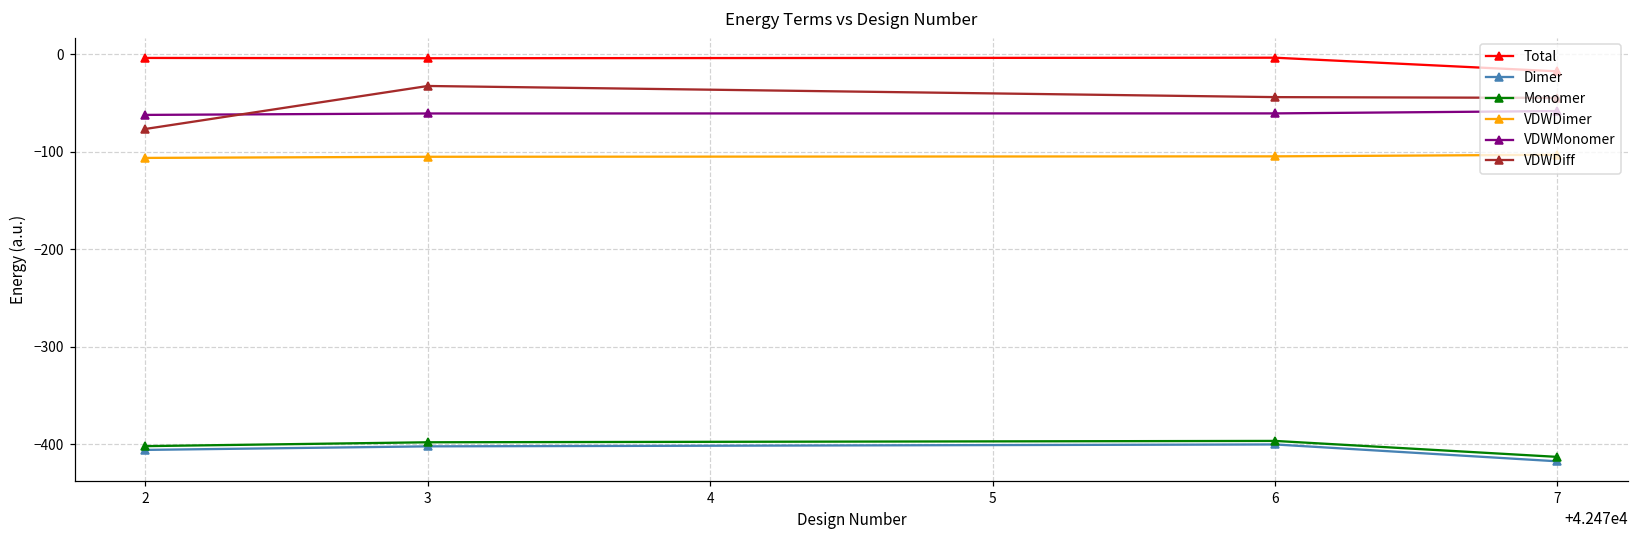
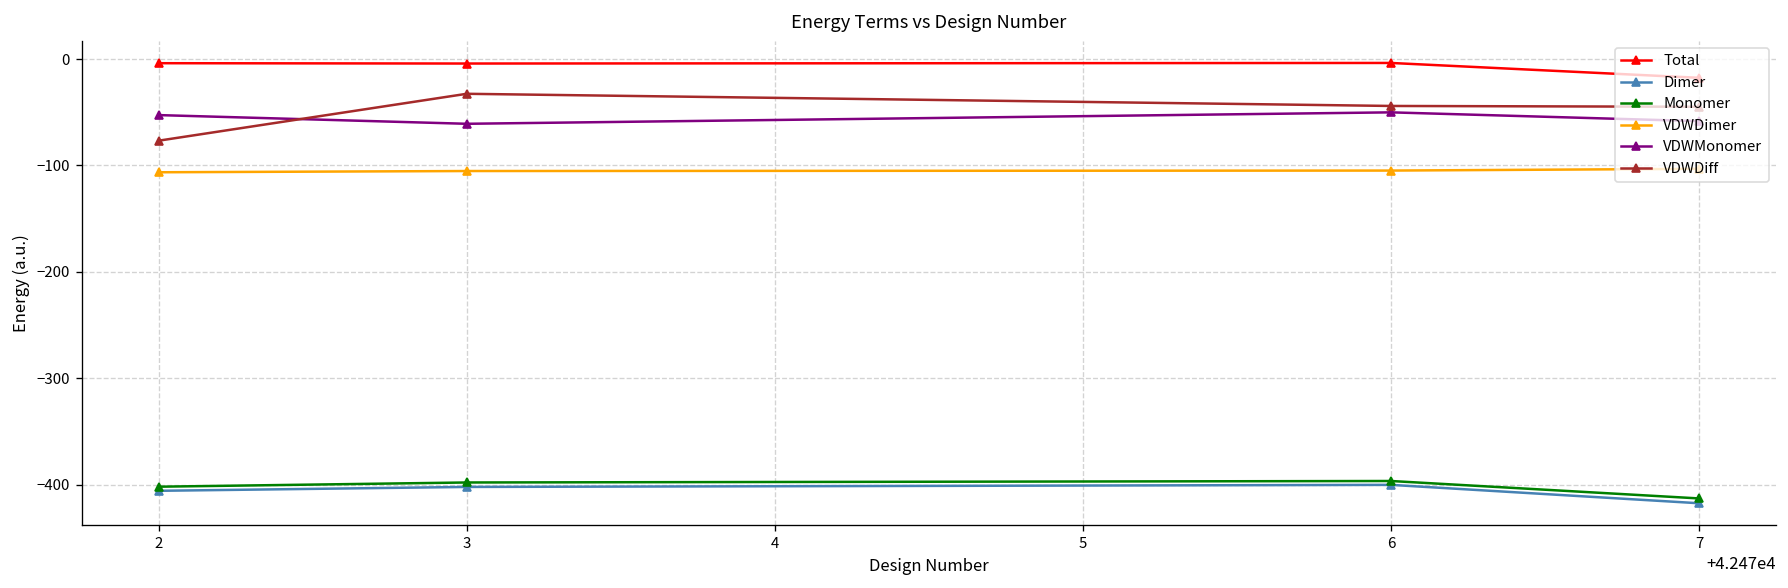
VDWMonomer, 2: -60 -> -50
VDWMonomer, 6: -60 -> -50
